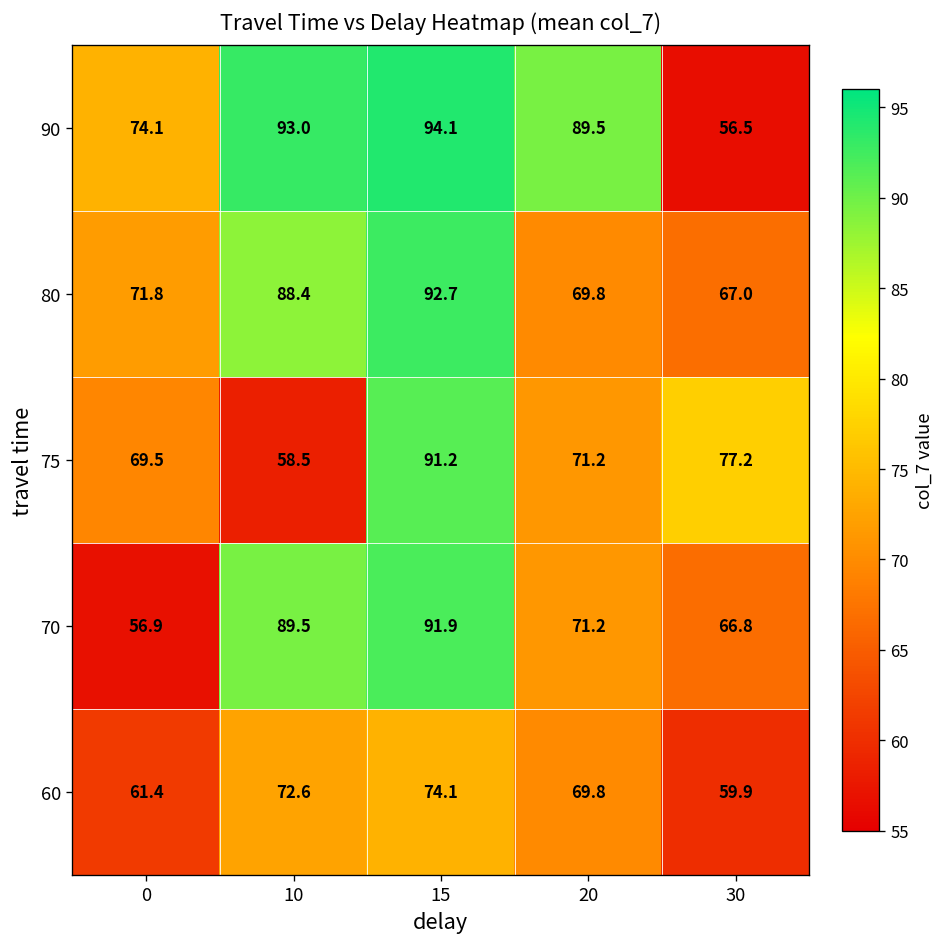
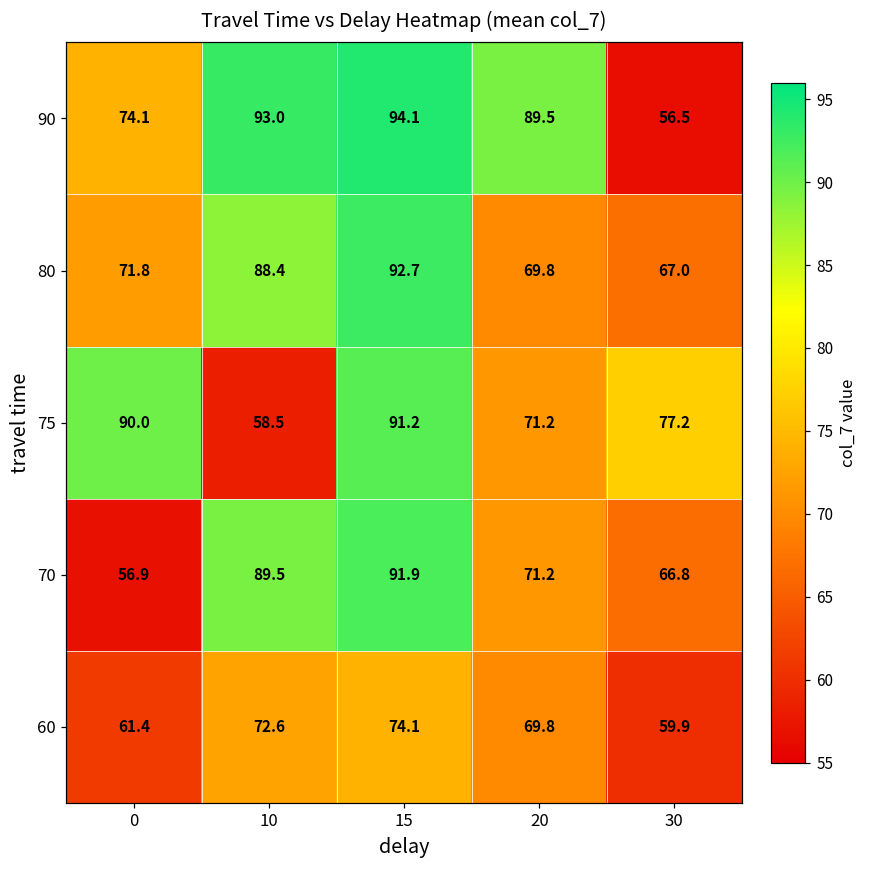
75, 0: 69.5 -> 90.0
